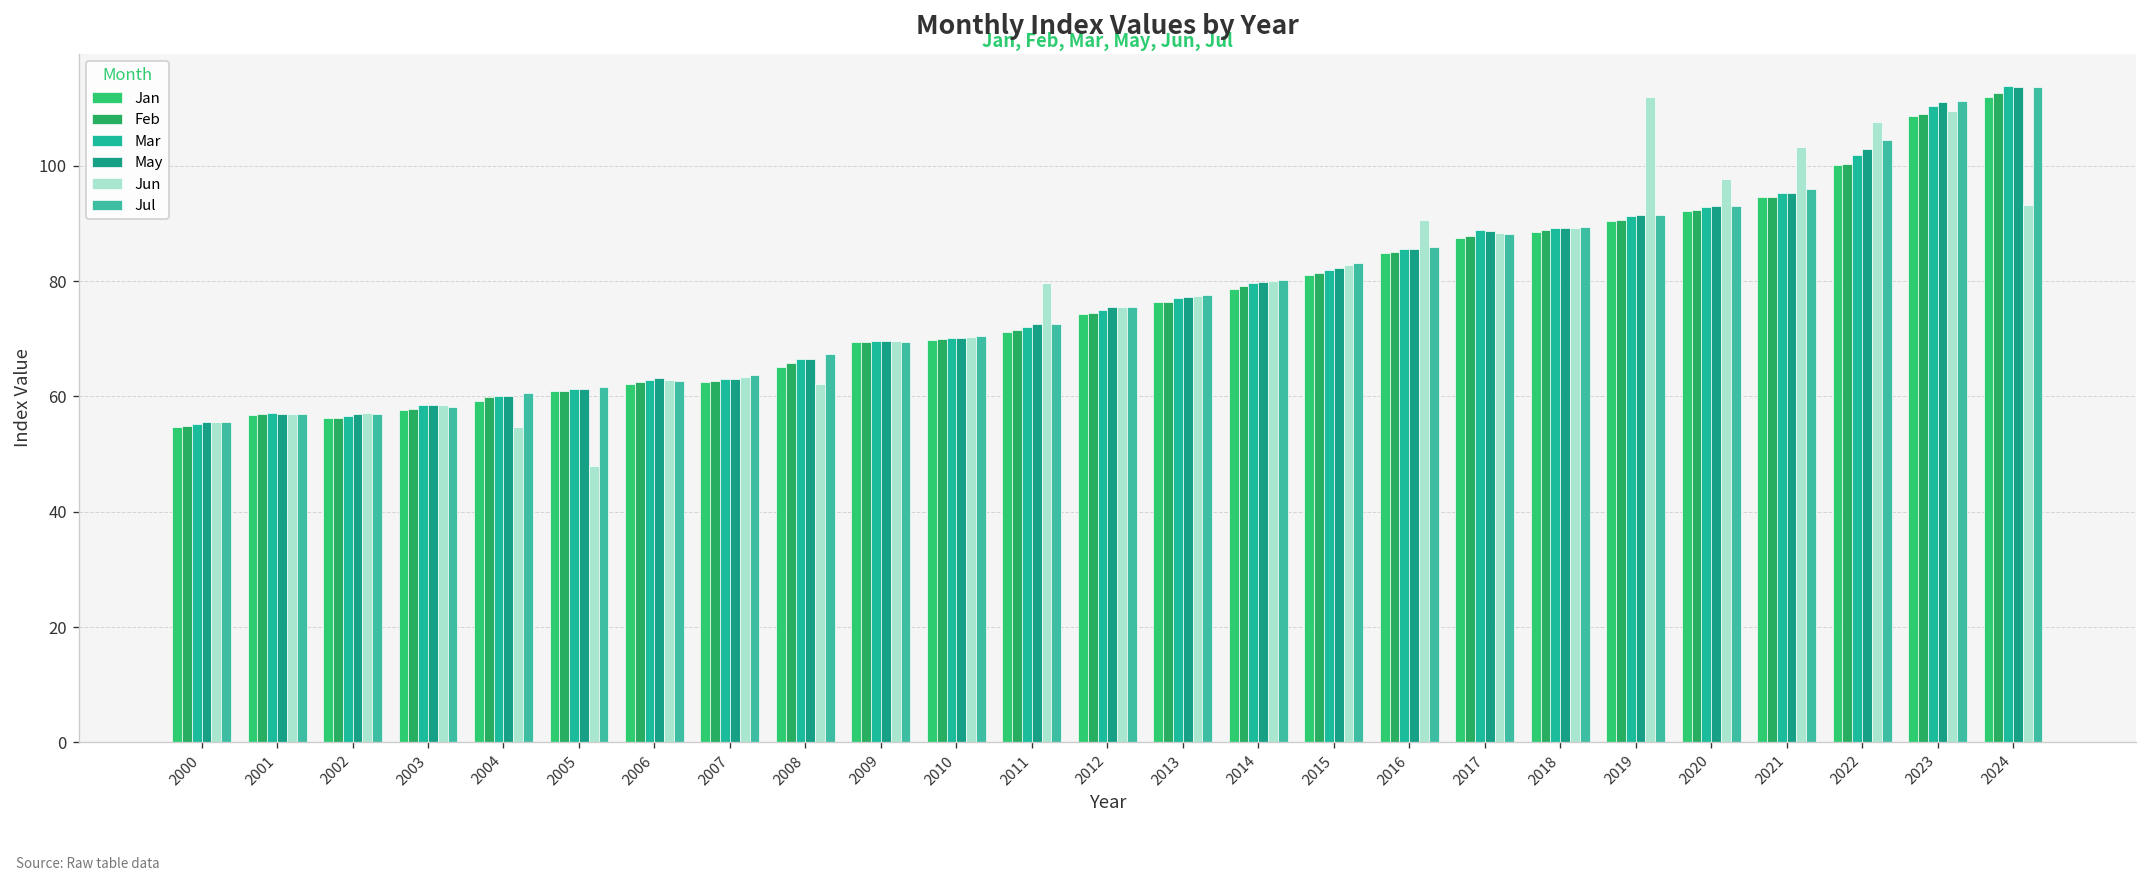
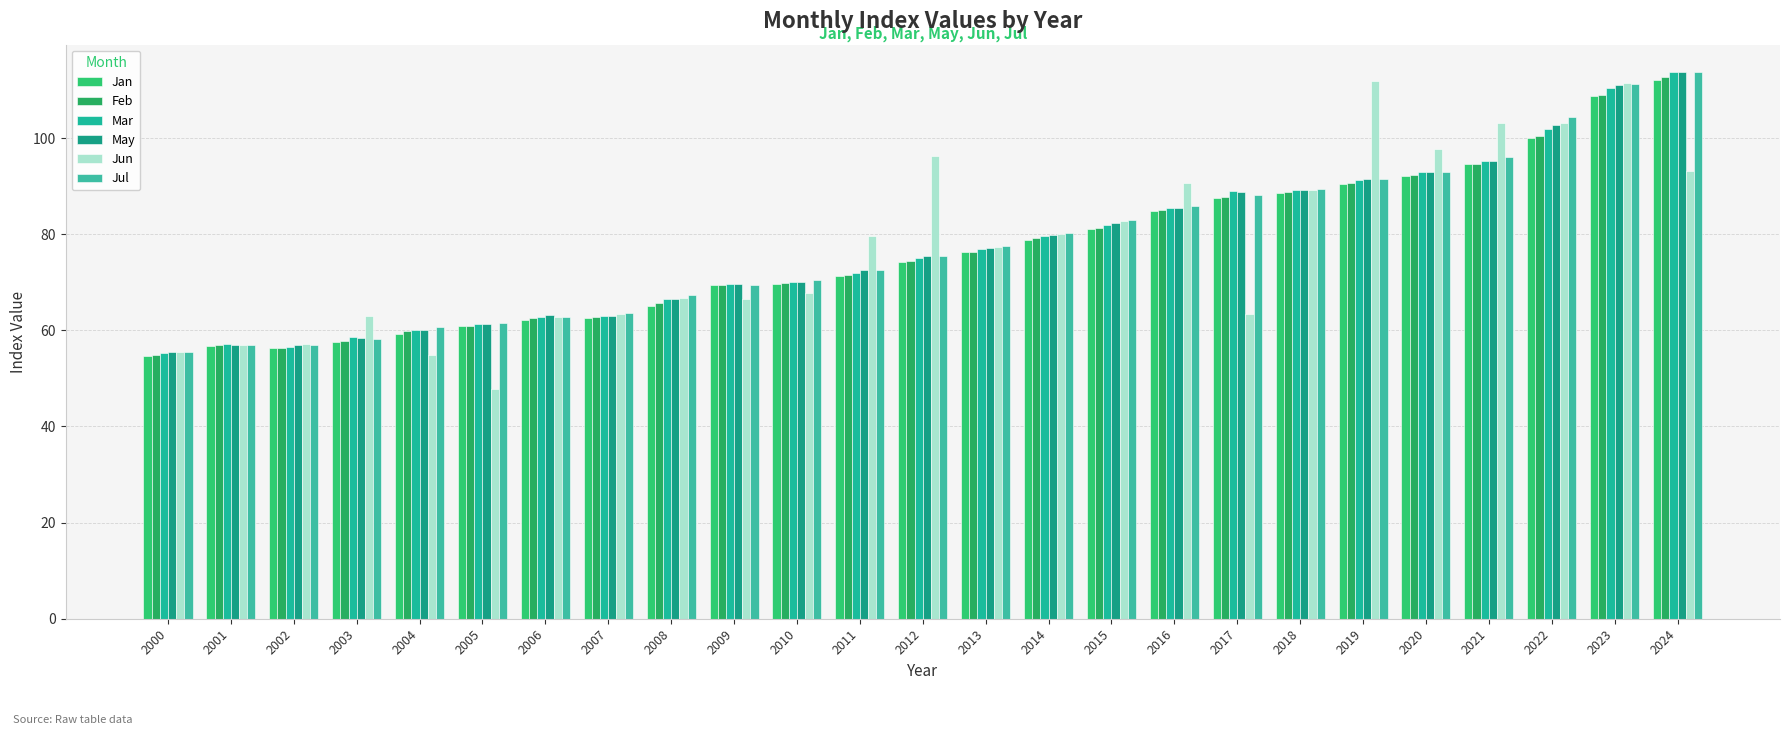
Jun, 2003: 58 -> 63
Jun, 2008: 62 -> 67
Jun, 2009: 70 -> 66
Jun, 2010: 70 -> 68
Jun, 2012: 75 -> 96
Jun, 2017: 88 -> 63
Jun, 2022: 108 -> 103
Jun, 2023: 109 -> 111
